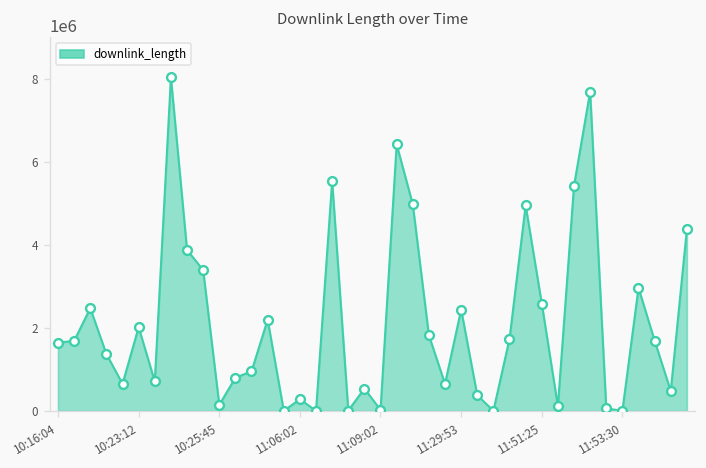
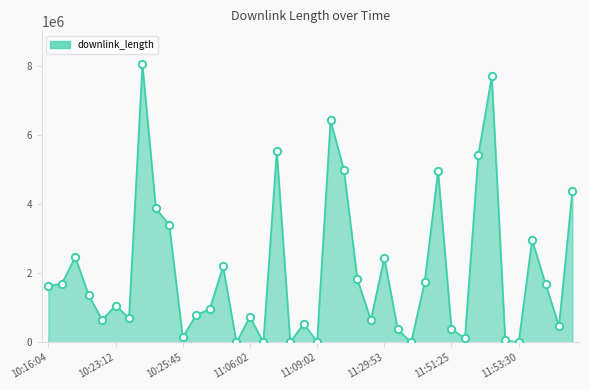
10:23:12: 2000000 -> 1100000
11:06:02: 300000 -> 700000
11:51:25: 2600000 -> 400000
